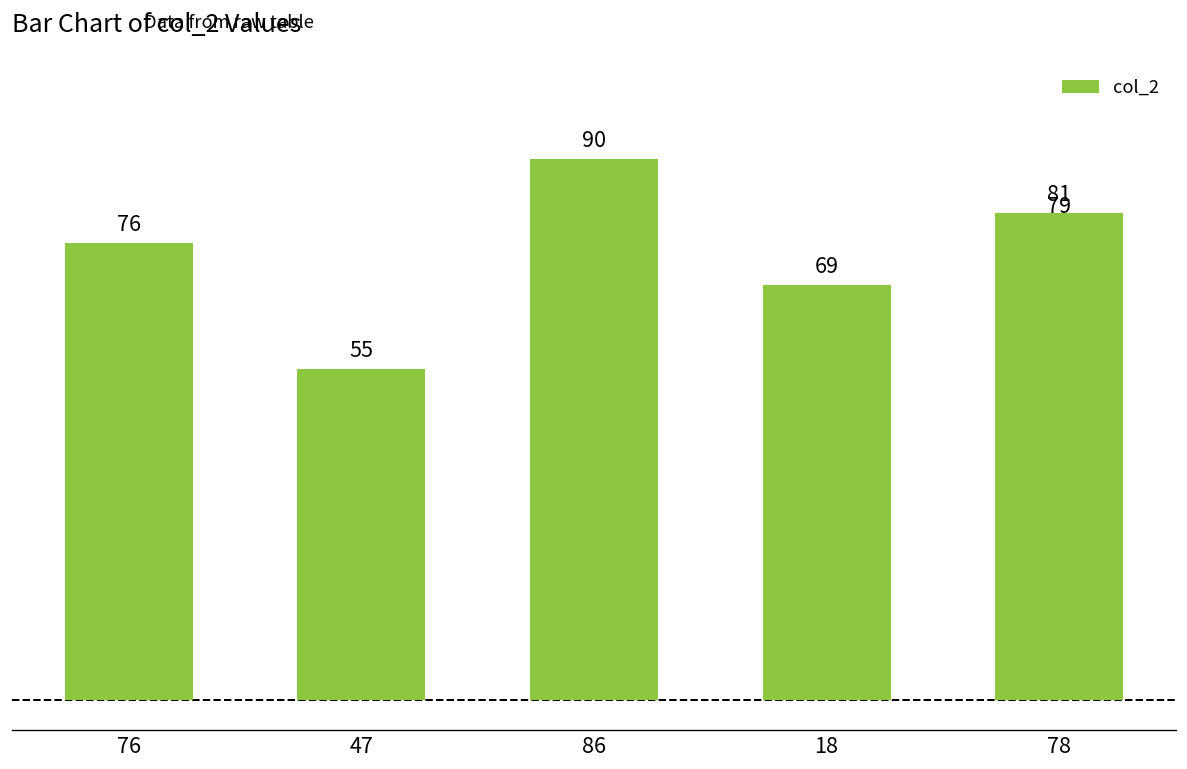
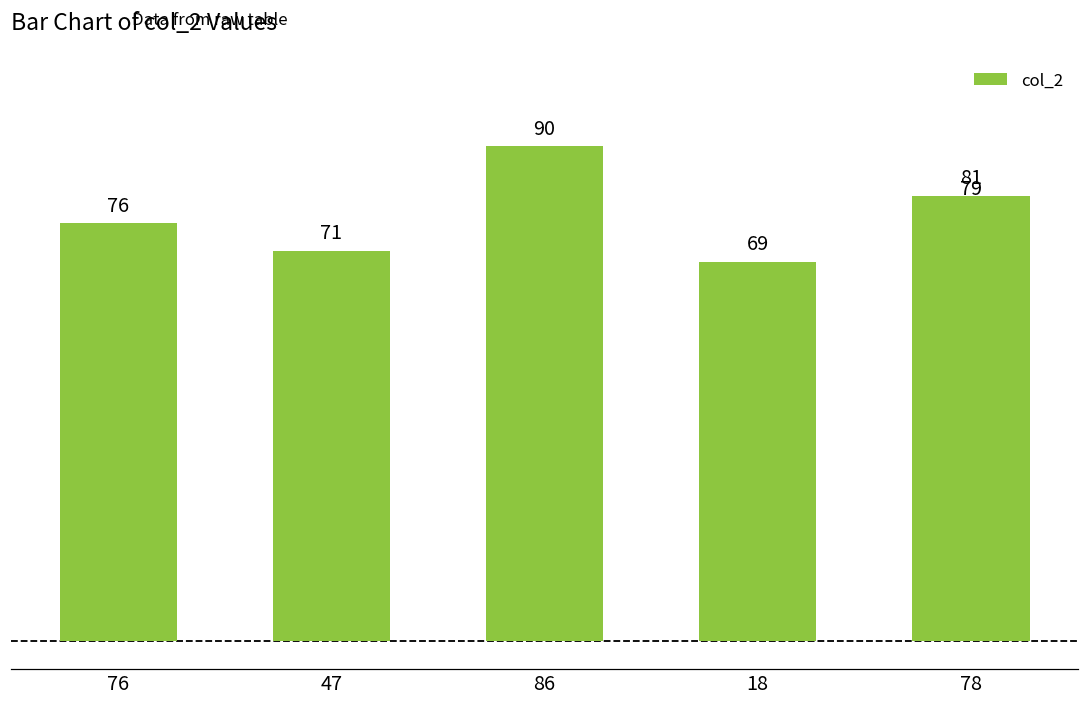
47: 55 -> 71
